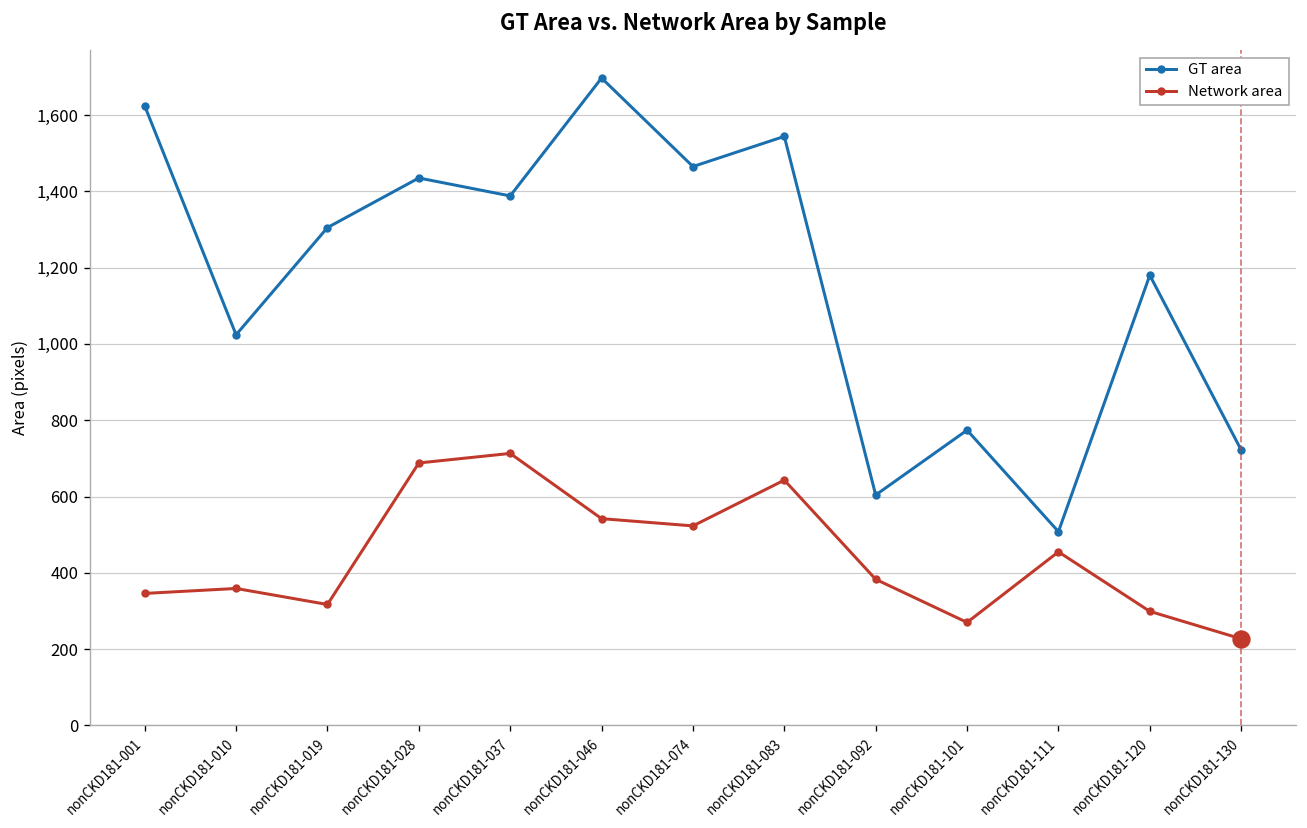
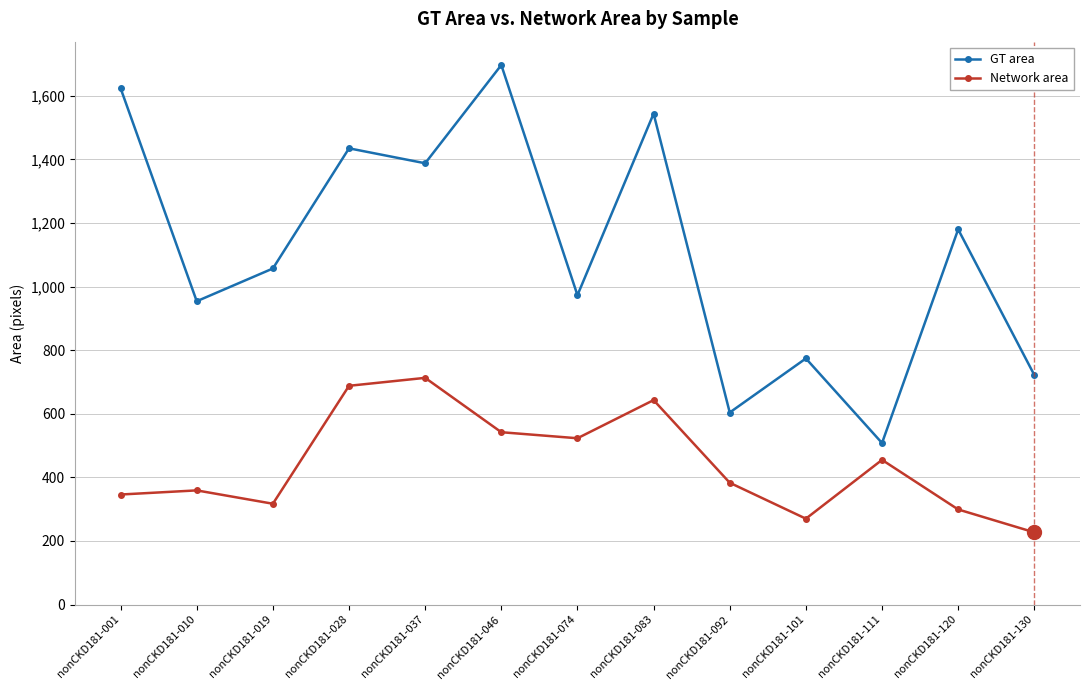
GT area, nonCKD181-010: 1,020 -> 950
GT area, nonCKD181-019: 1,310 -> 1,060
GT area, nonCKD181-074: 1,470 -> 970
